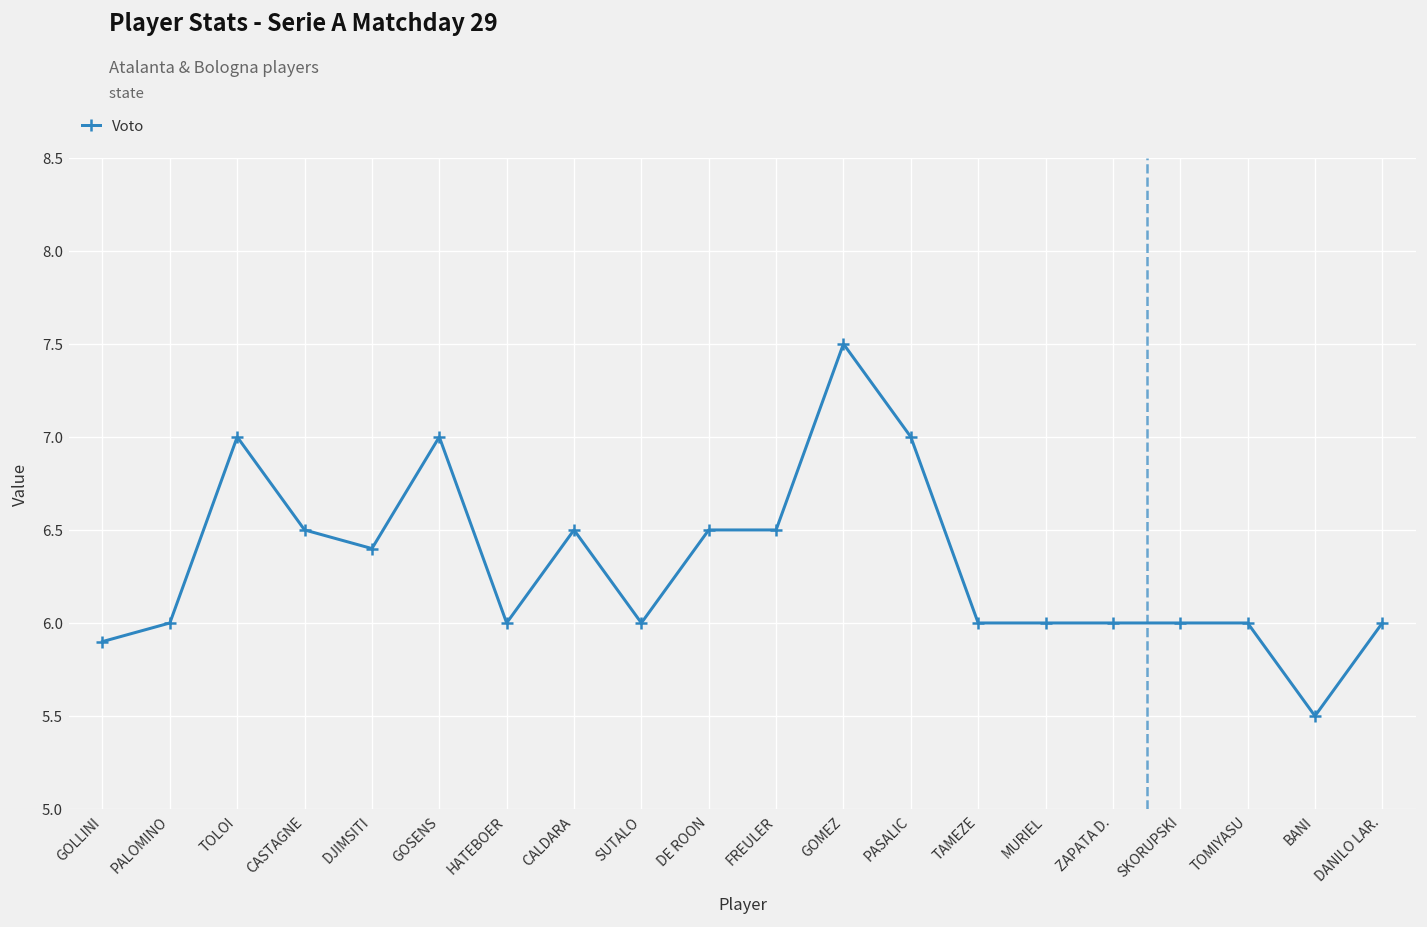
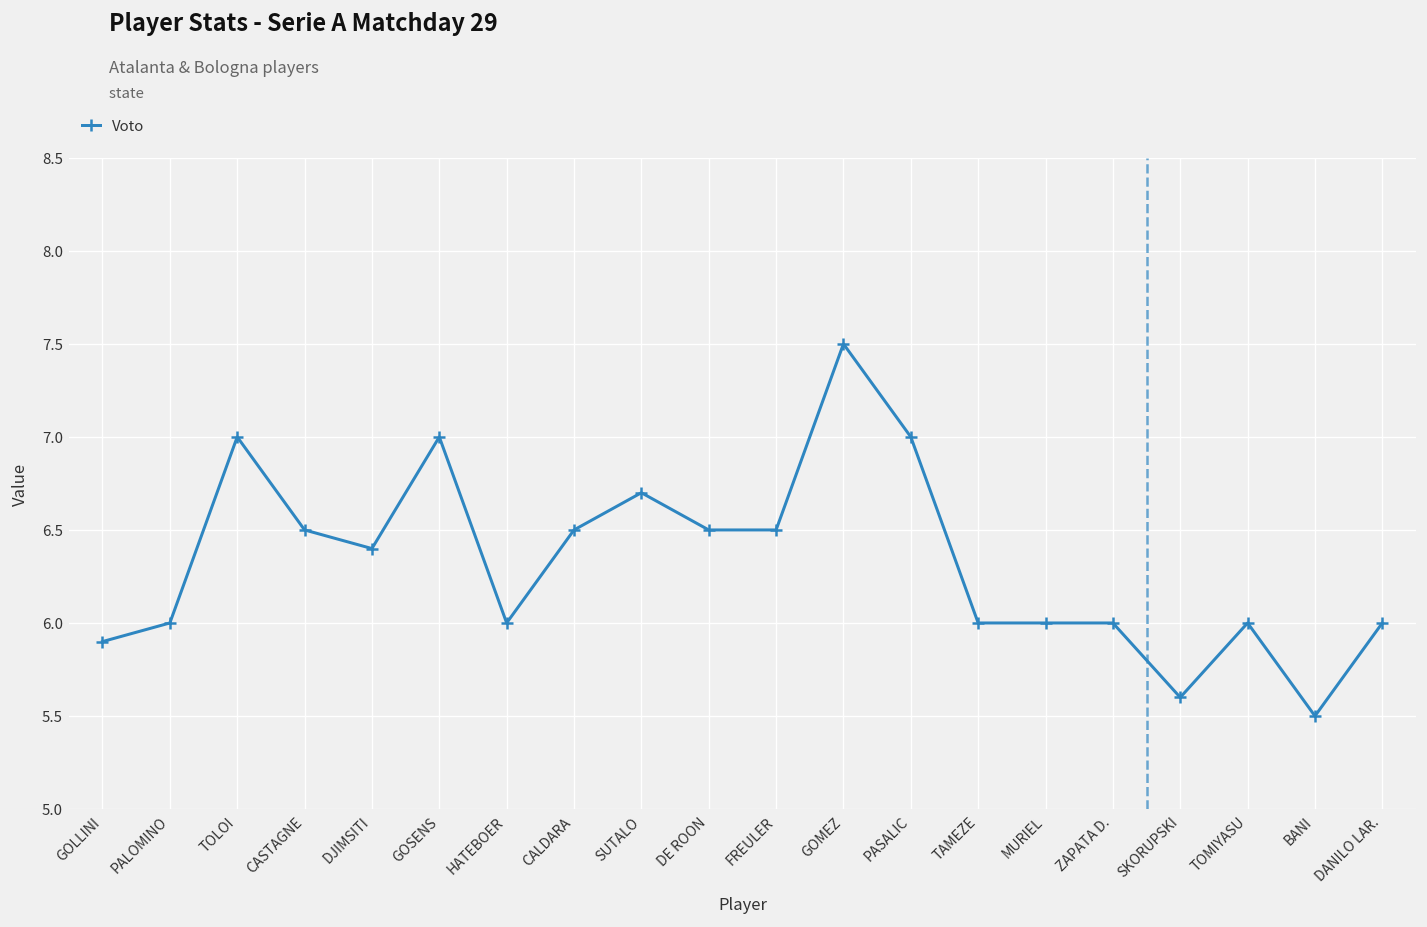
SUTALO: 6.0 -> 6.7
SKORUPSKI: 6.0 -> 5.6
